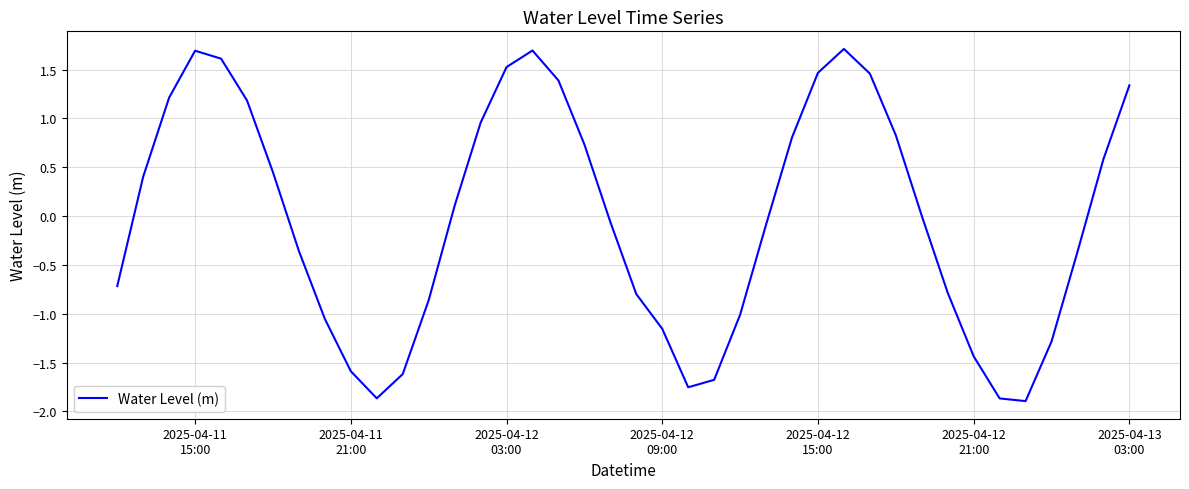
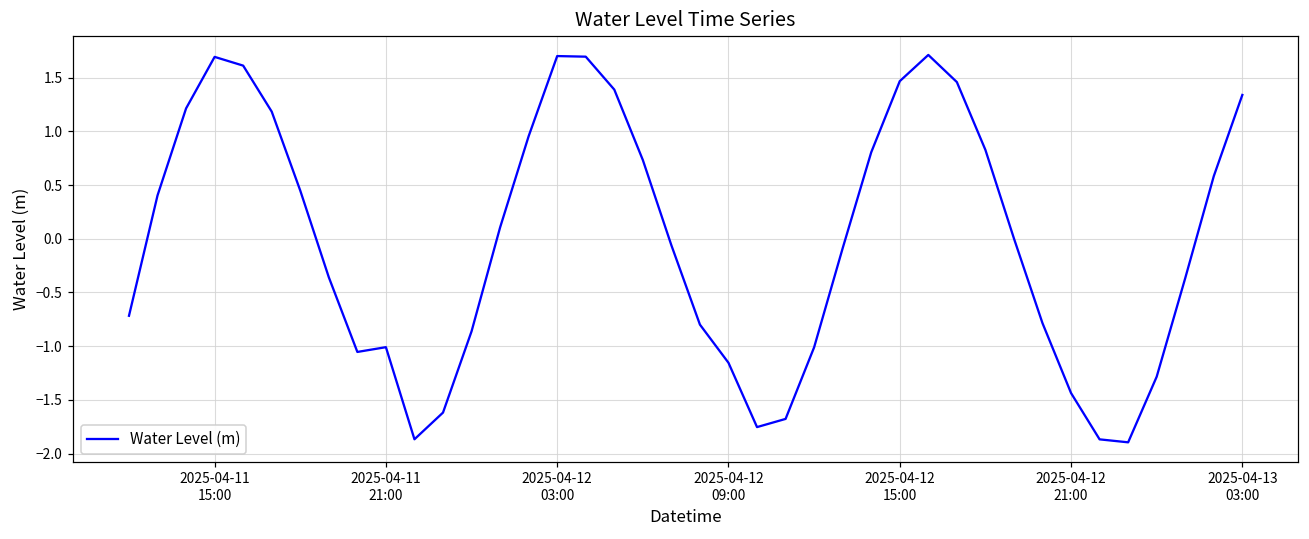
2025-04-11 21:00: -1.6 -> -1.0
2025-04-12 03:00: 1.5 -> 1.7
